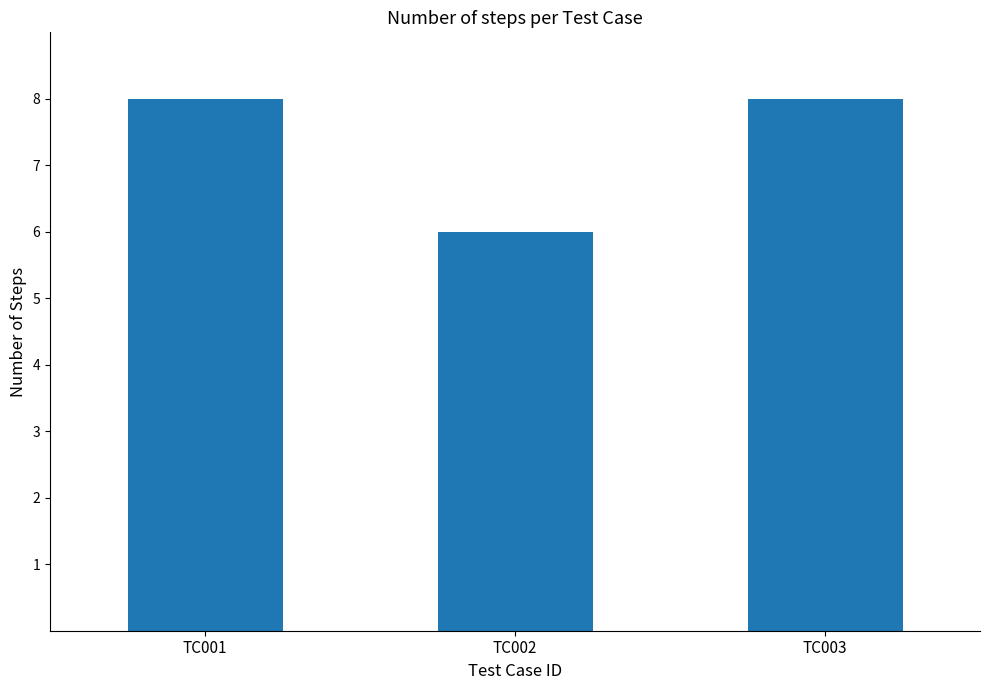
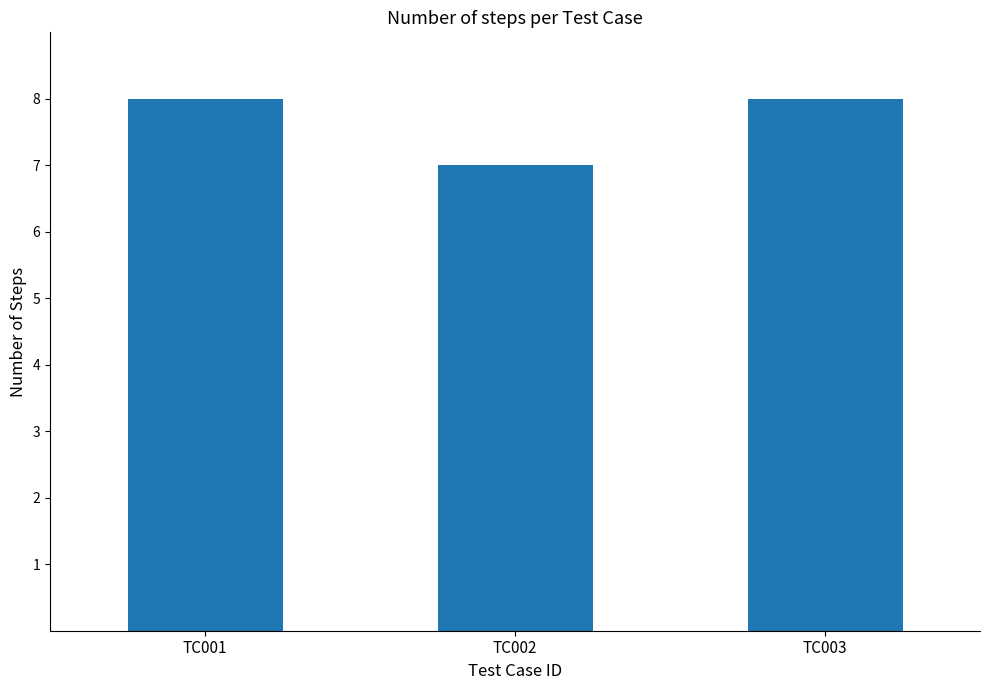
TC002: 6 -> 7
